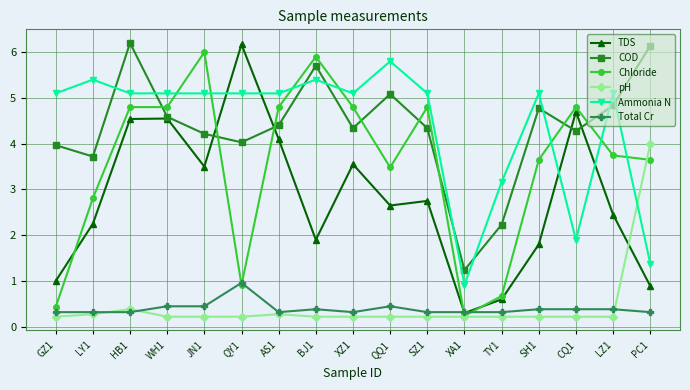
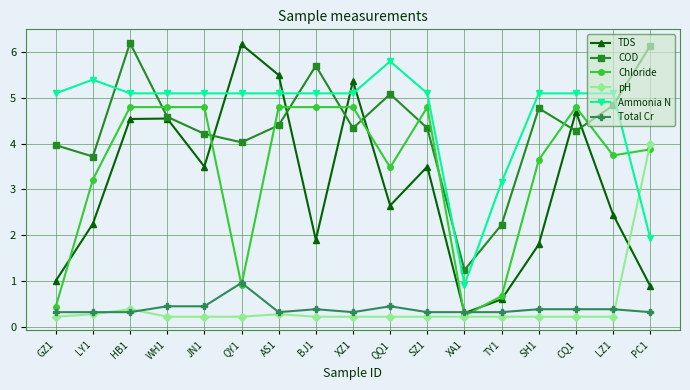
Chloride, LY1: 2.8 -> 3.2
Chloride, JN1: 6.0 -> 4.8
TDS, AS1: 4.1 -> 5.5
Chloride, BJ1: 5.9 -> 4.8
Ammonia N, BJ1: 5.4 -> 5.1
TDS, XZ1: 3.6 -> 5.4
TDS, SZ1: 2.8 -> 3.5
Ammonia N, CQ1: 1.9 -> 5.1
Chloride, PC1: 3.6 -> 3.9
Ammonia N, PC1: 1.4 -> 1.9
